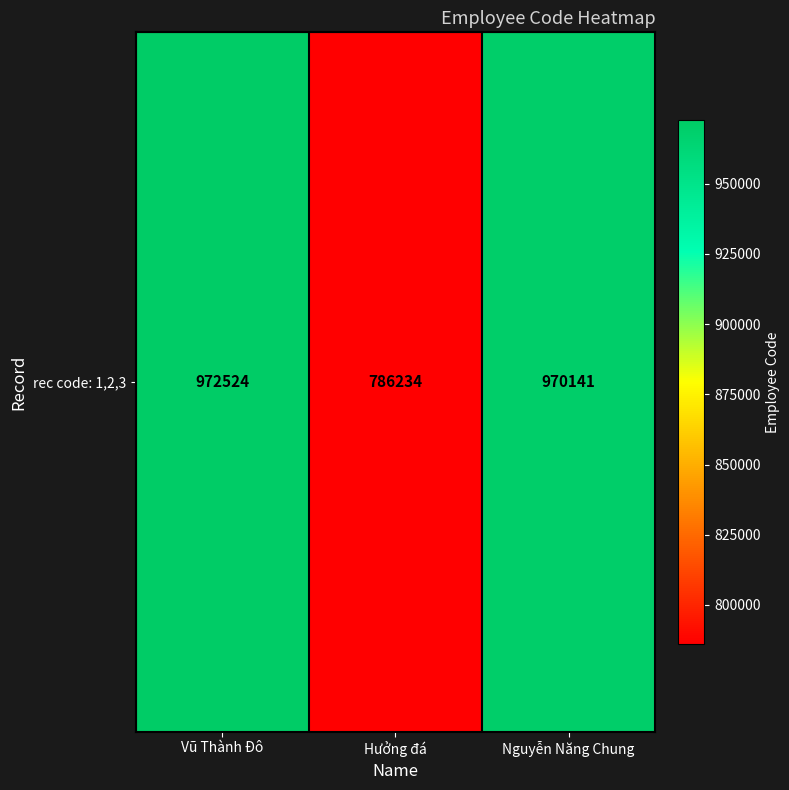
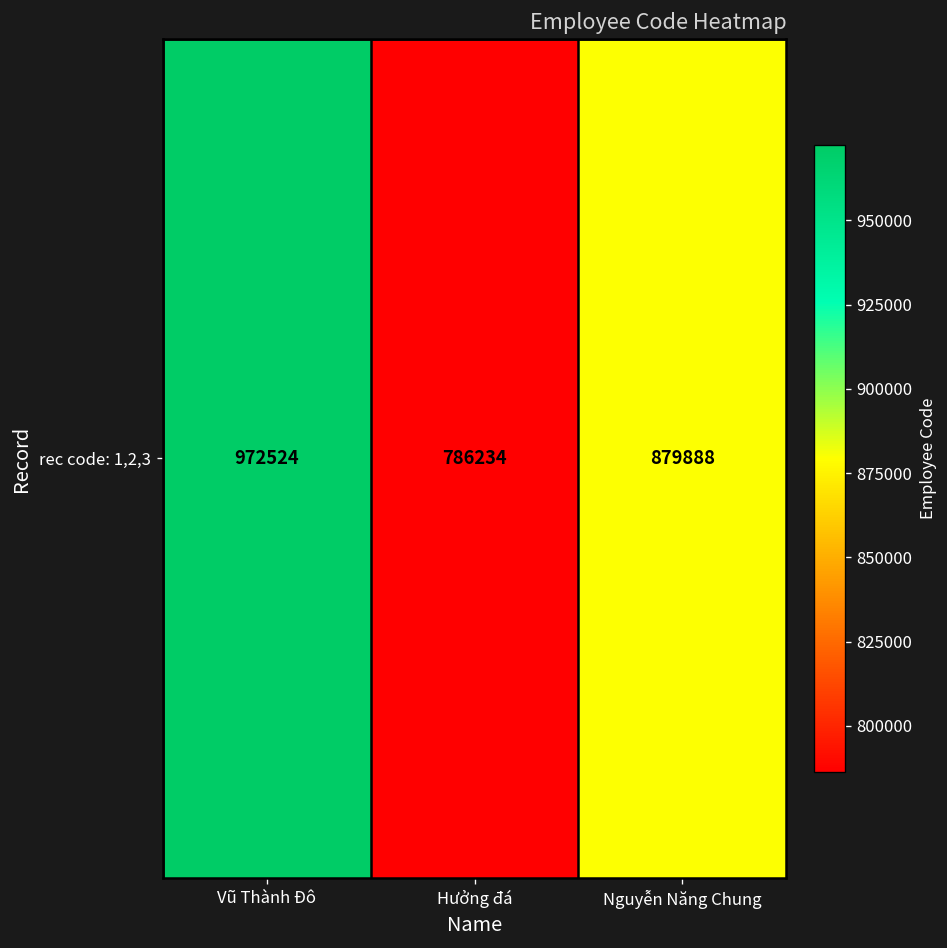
rec code: 1,2,3, Nguyễn Năng Chung: 970141 -> 879888
